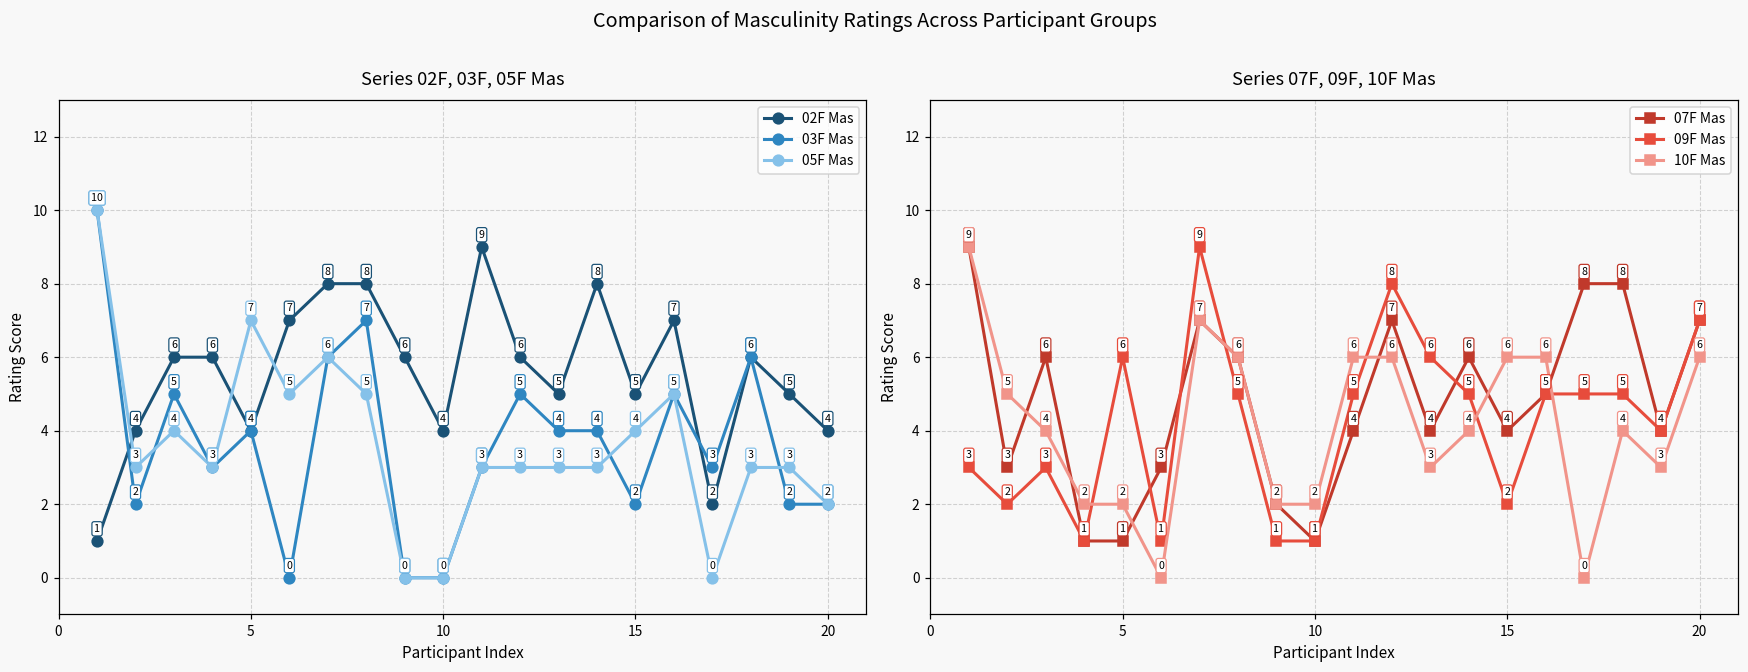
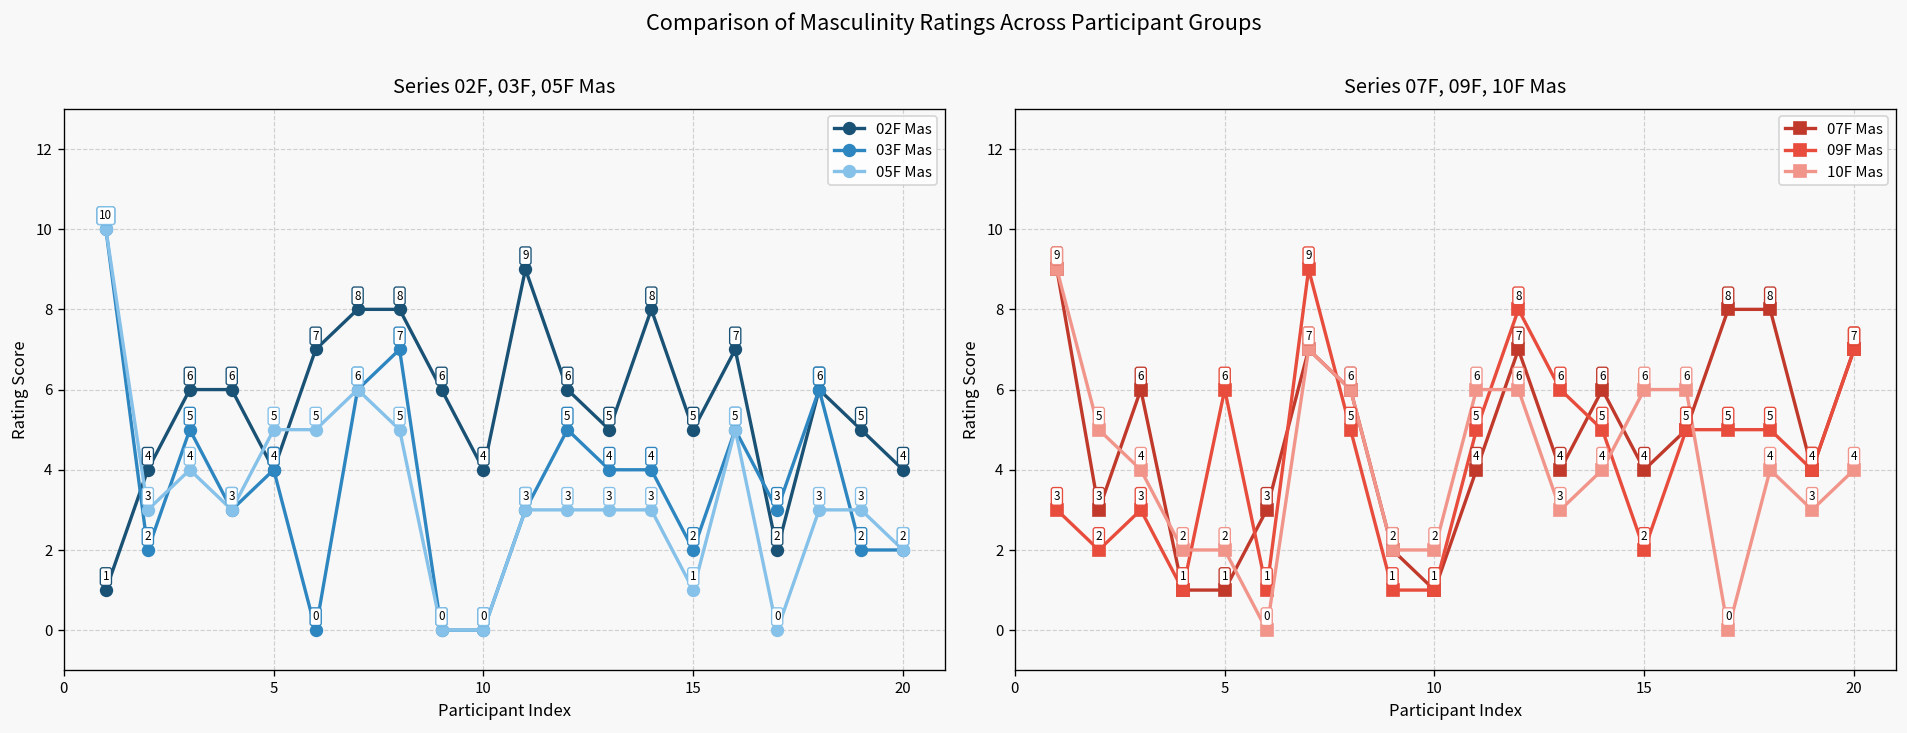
Series 02F, 03F, 05F Mas, 05F Mas, 5: 7 -> 5
Series 02F, 03F, 05F Mas, 05F Mas, 15: 4 -> 1
Series 07F, 09F, 10F Mas, 10F Mas, 20: 6 -> 4
